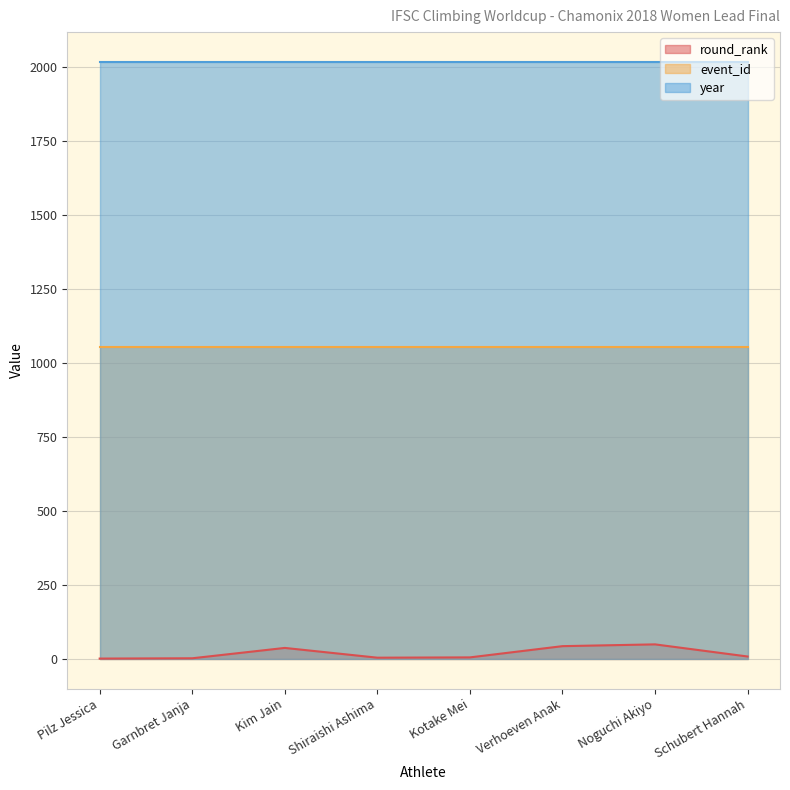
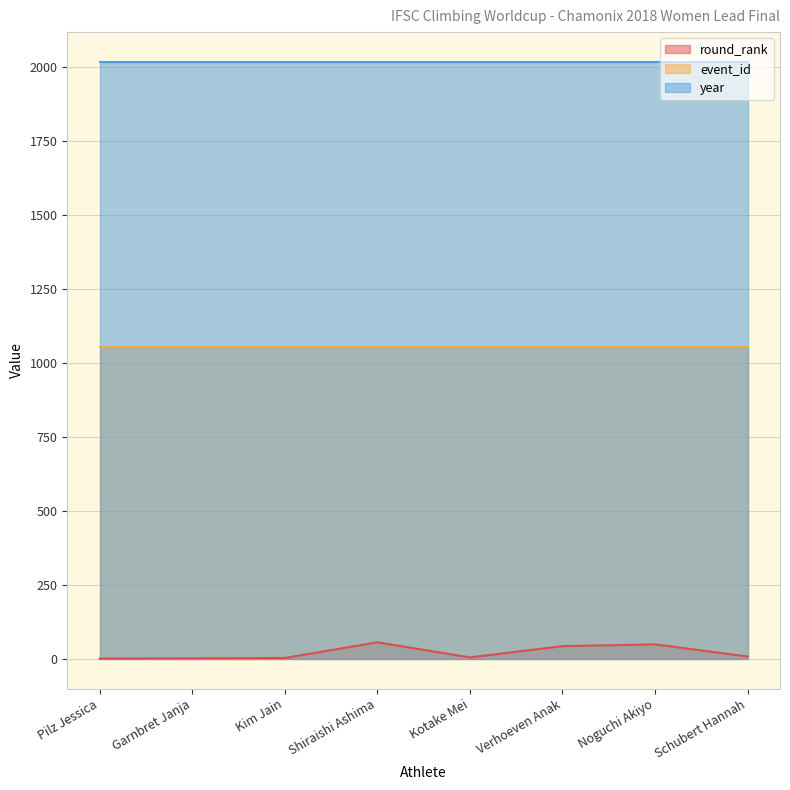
round_rank, Kim Jain: 40 -> 0
round_rank, Shiraishi Ashima: 0 -> 60
